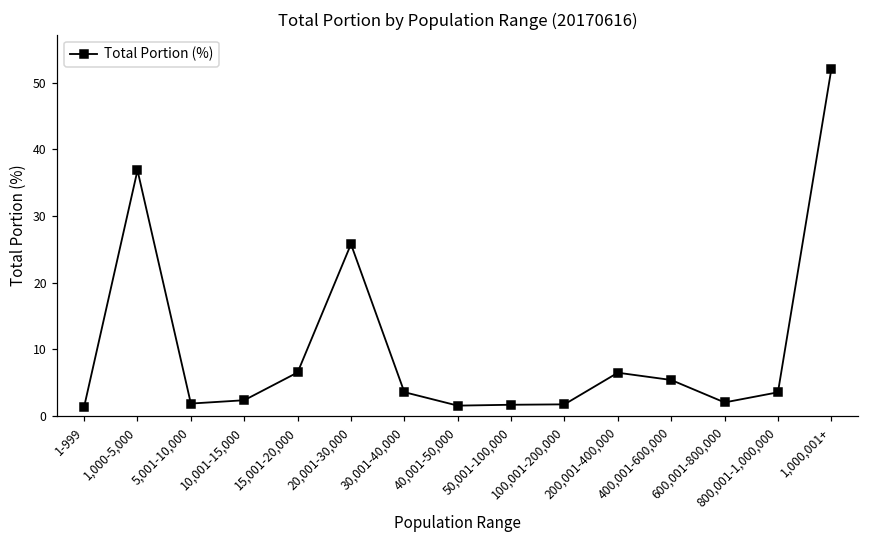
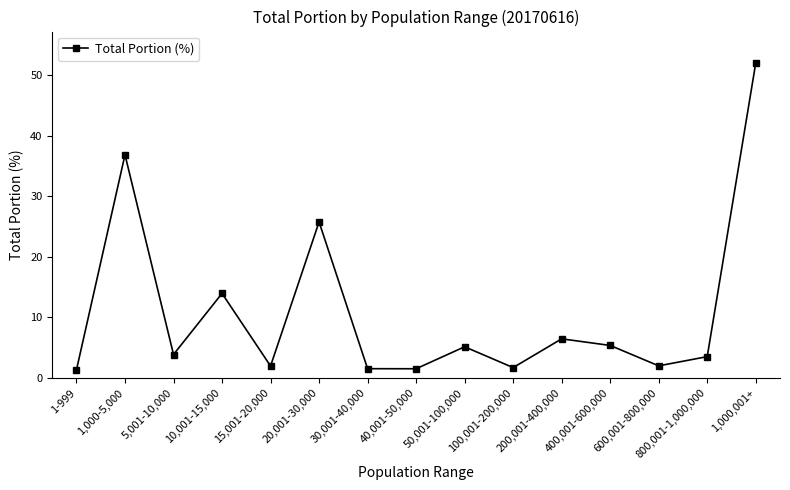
5,001-10,000: 2 -> 4
10,001-15,000: 2 -> 14
15,001-20,000: 7 -> 2
30,001-40,000: 4 -> 2
50,001-100,000: 2 -> 5
